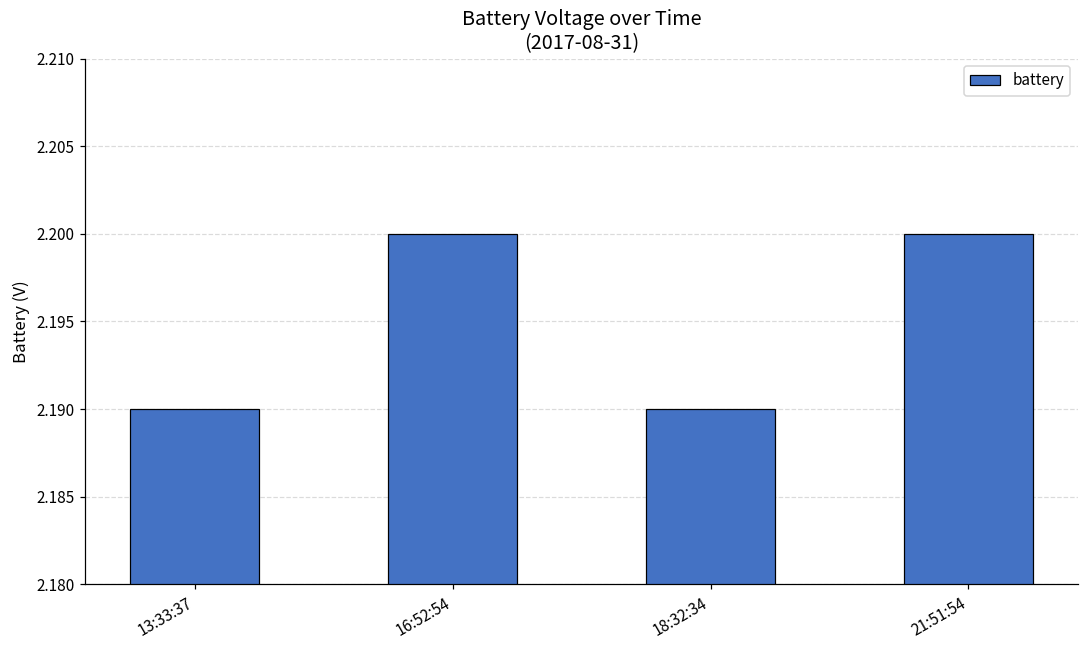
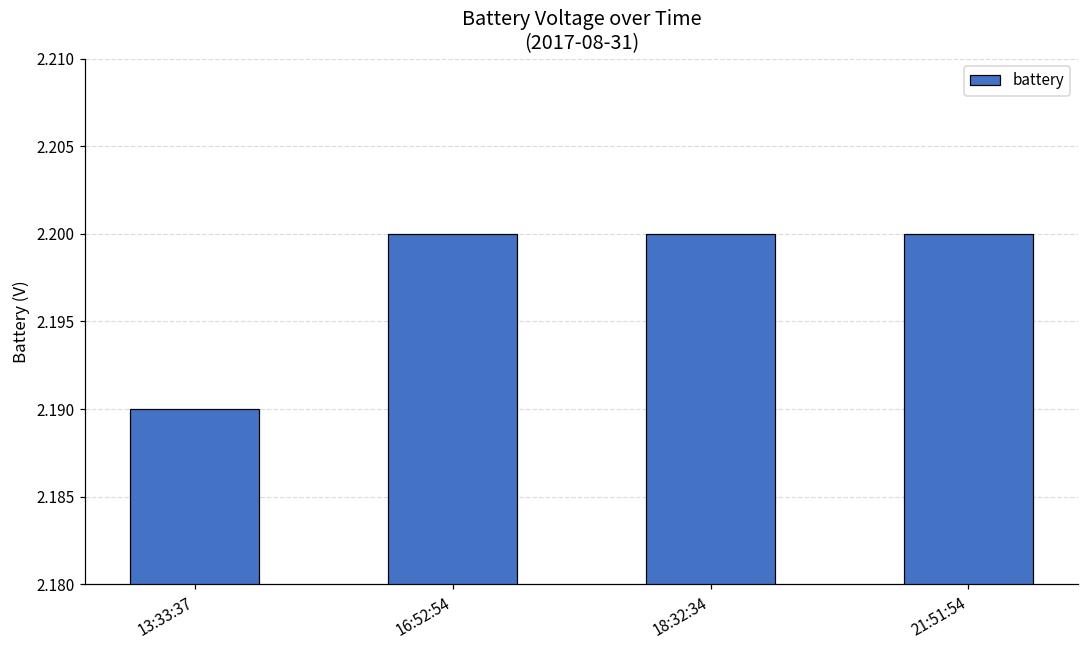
18:32:34: 2.19 -> 2.20
